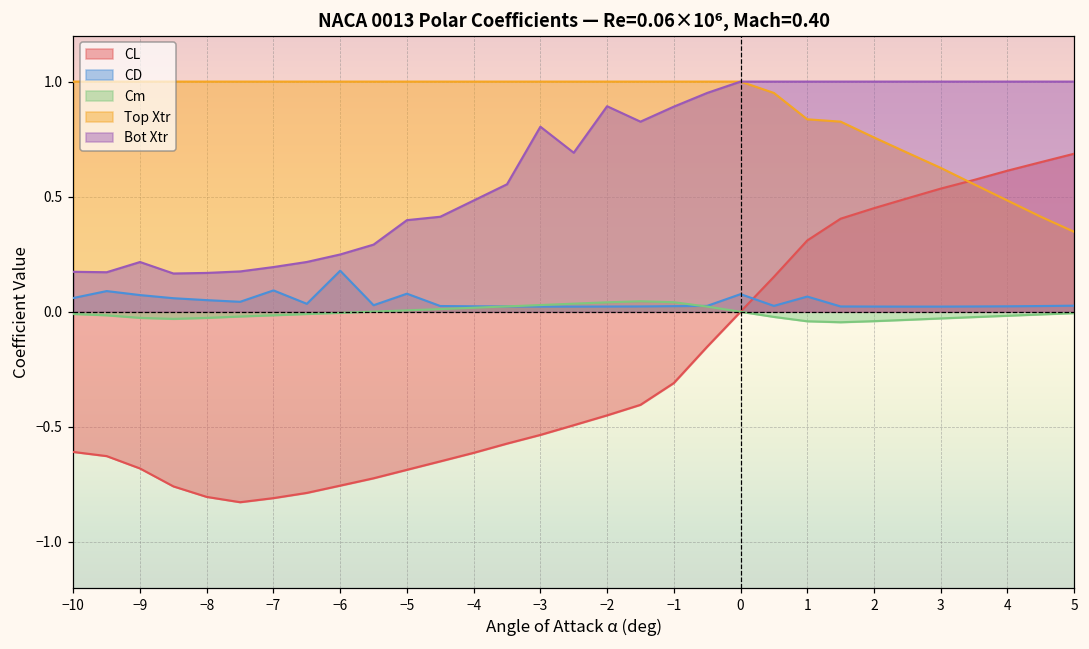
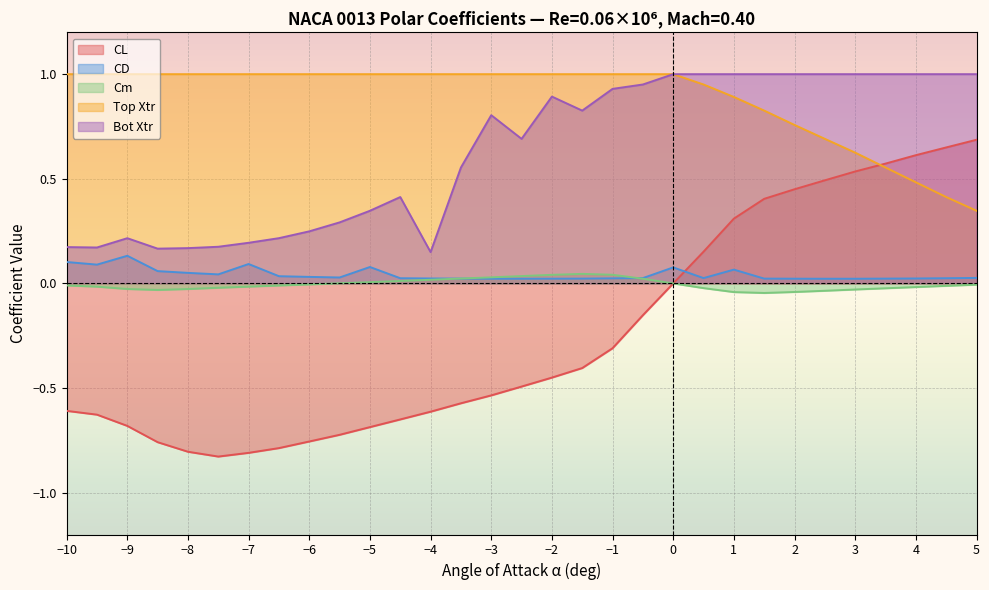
CD, −10: 0.06 -> 0.10
CD, −9: 0.07 -> 0.13
CD, −6: 0.18 -> 0.03
Bot Xtr, −5: 0.40 -> 0.35
Bot Xtr, −4: 0.48 -> 0.15
Bot Xtr, −1: 0.89 -> 0.93
Top Xtr, 1: 0.84 -> 0.89
